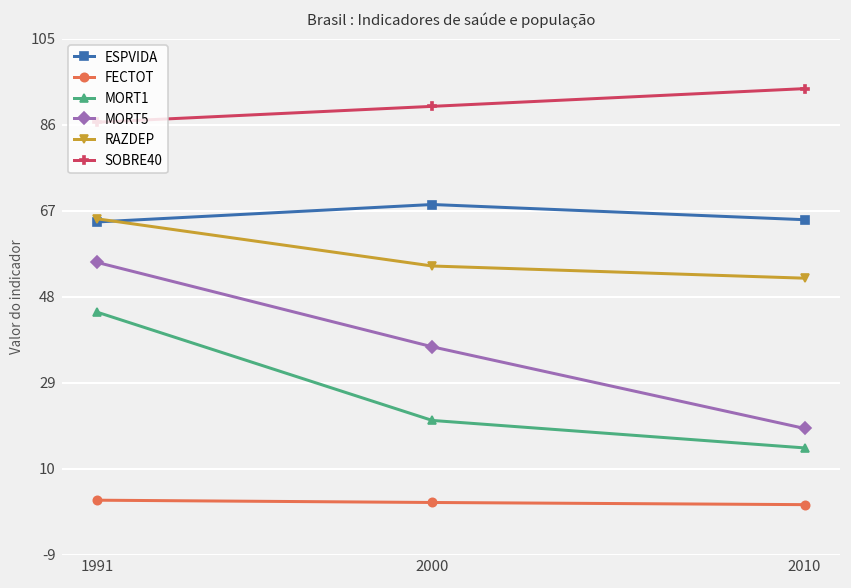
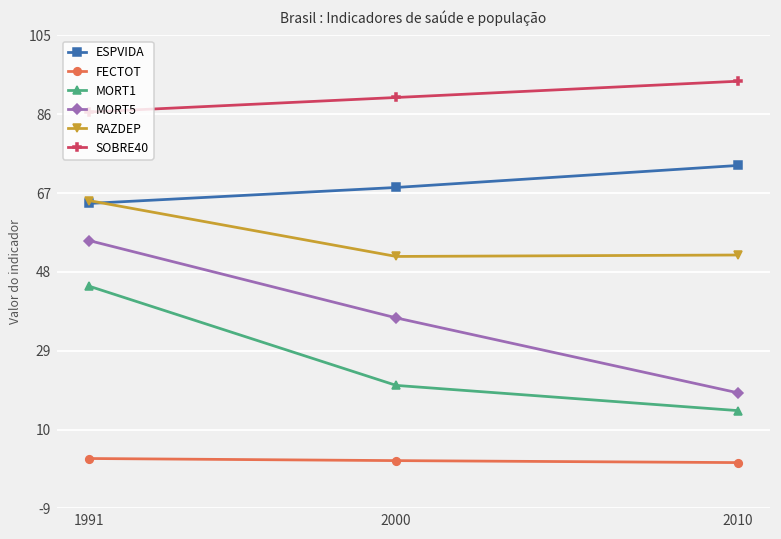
RAZDEP, 2000: 55 -> 52
ESPVIDA, 2010: 65 -> 74
